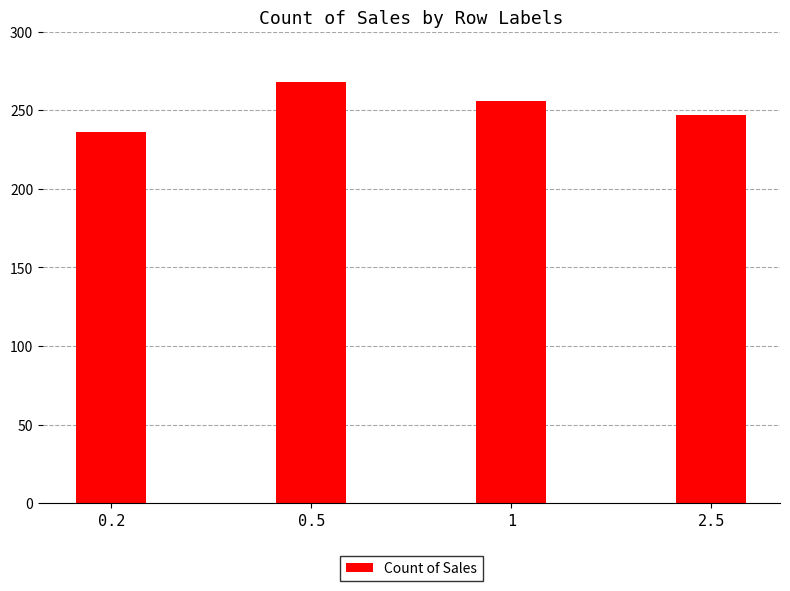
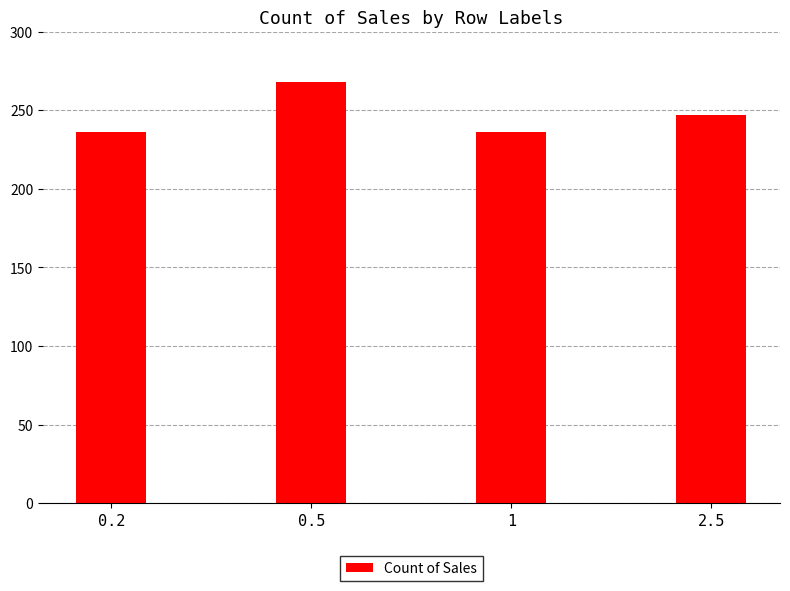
1: 256 -> 236
